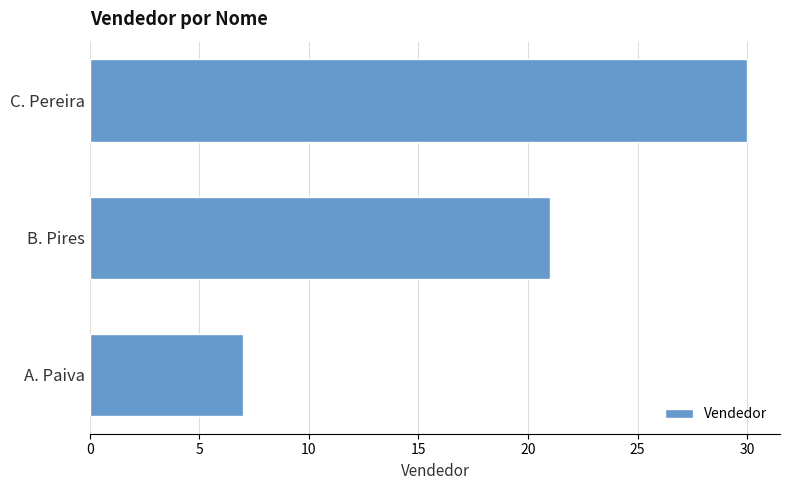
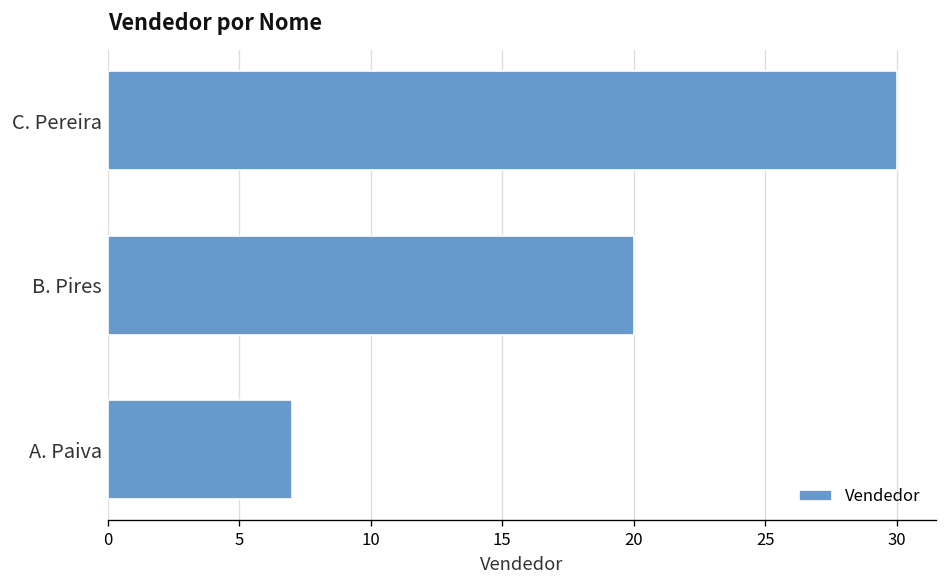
B. Pires: 21 -> 20
